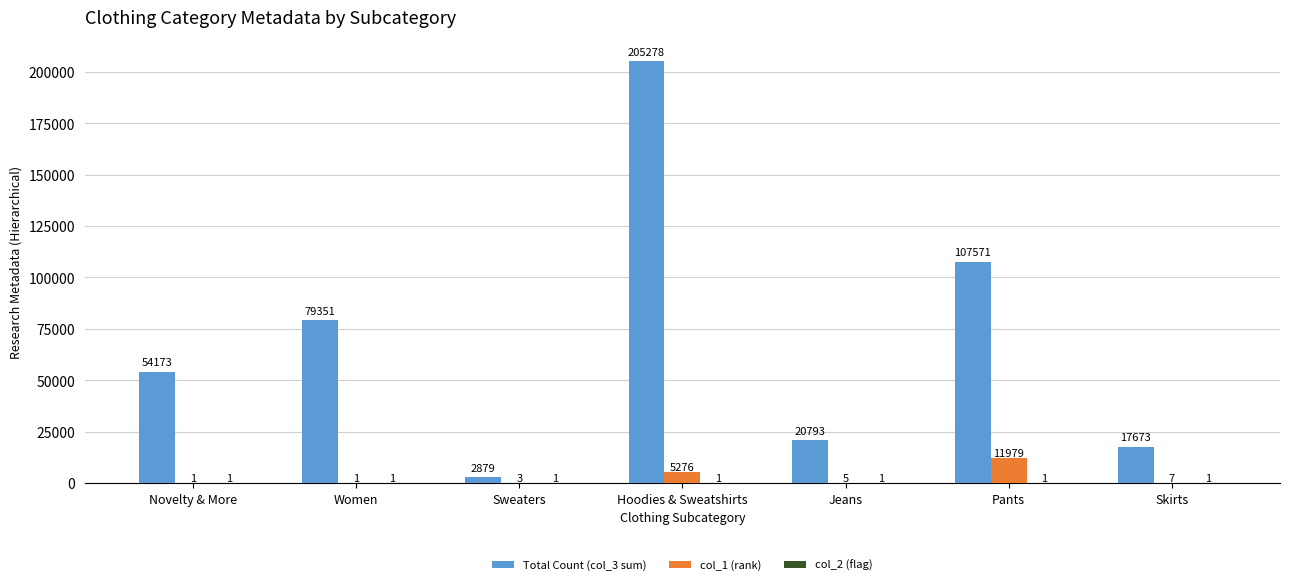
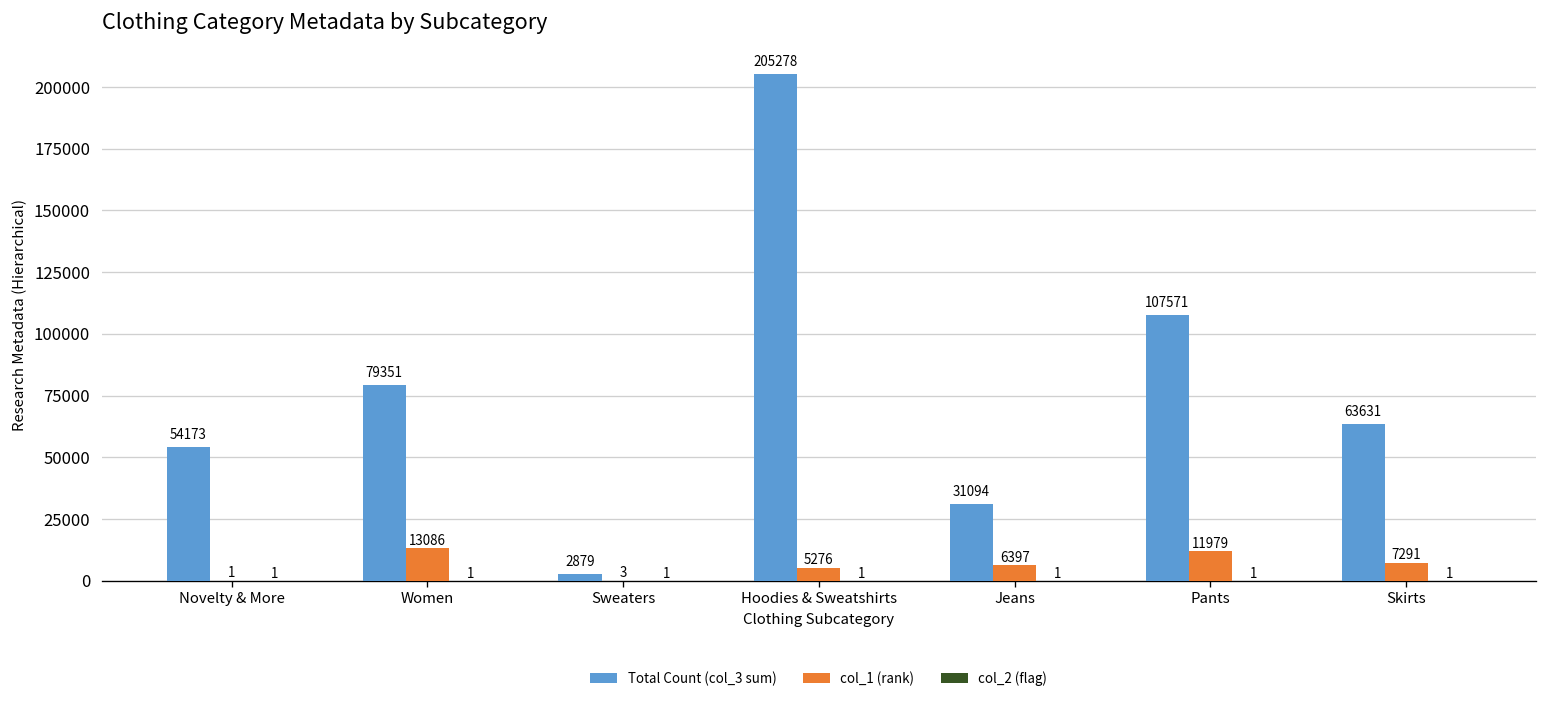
col_1 (rank), Women: 1 -> 13086
Total Count (col_3 sum), Jeans: 20793 -> 31094
col_1 (rank), Jeans: 5 -> 6397
Total Count (col_3 sum), Skirts: 17673 -> 63631
col_1 (rank), Skirts: 7 -> 7291
